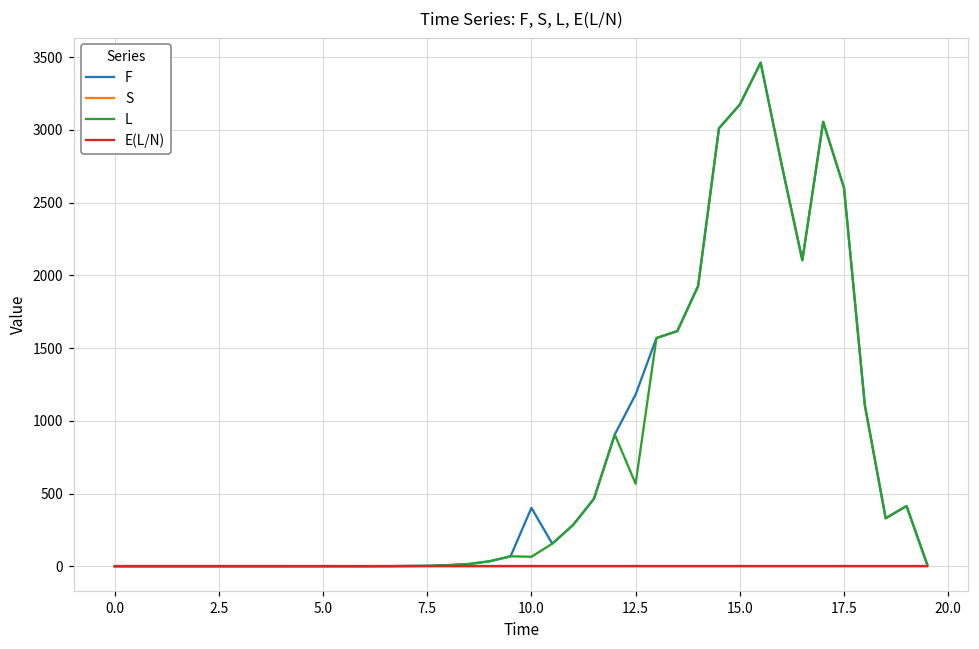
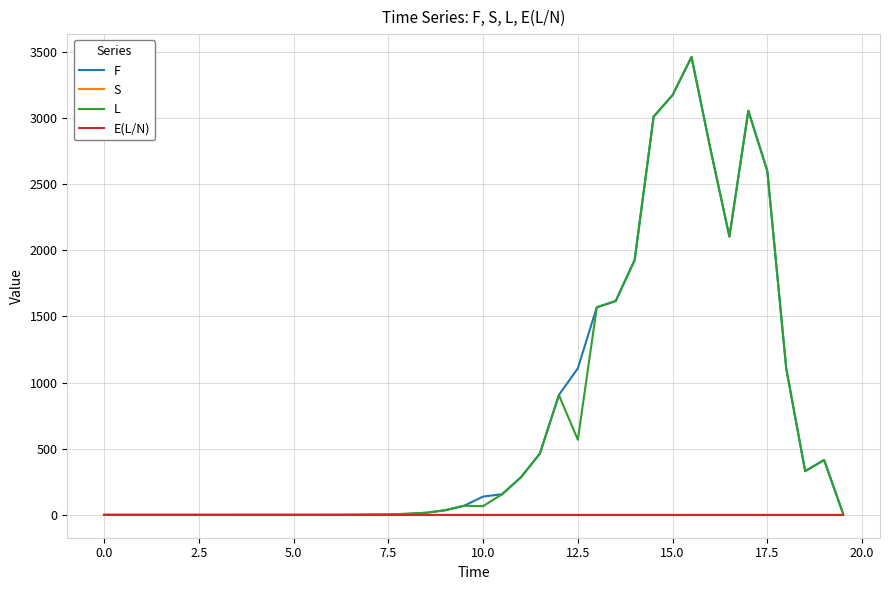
F, 10.0: 400 -> 140
F, 12.5: 1180 -> 1110
